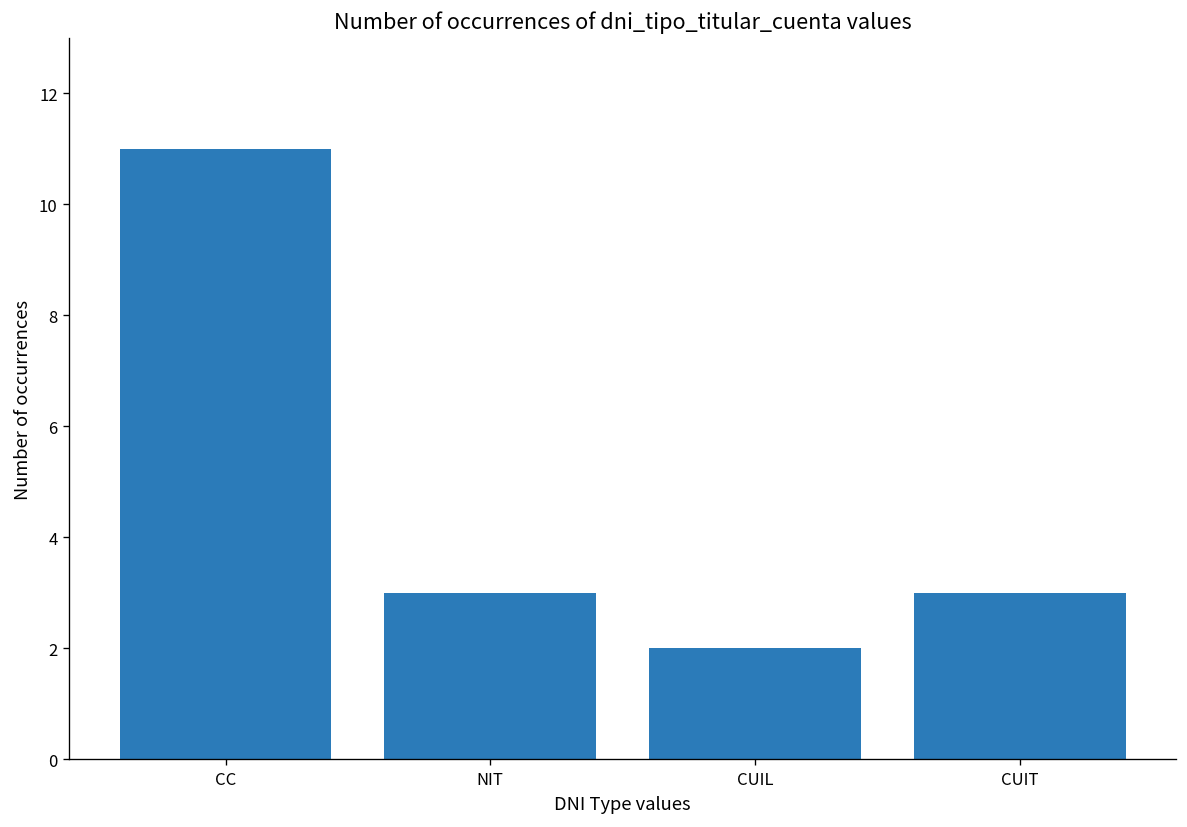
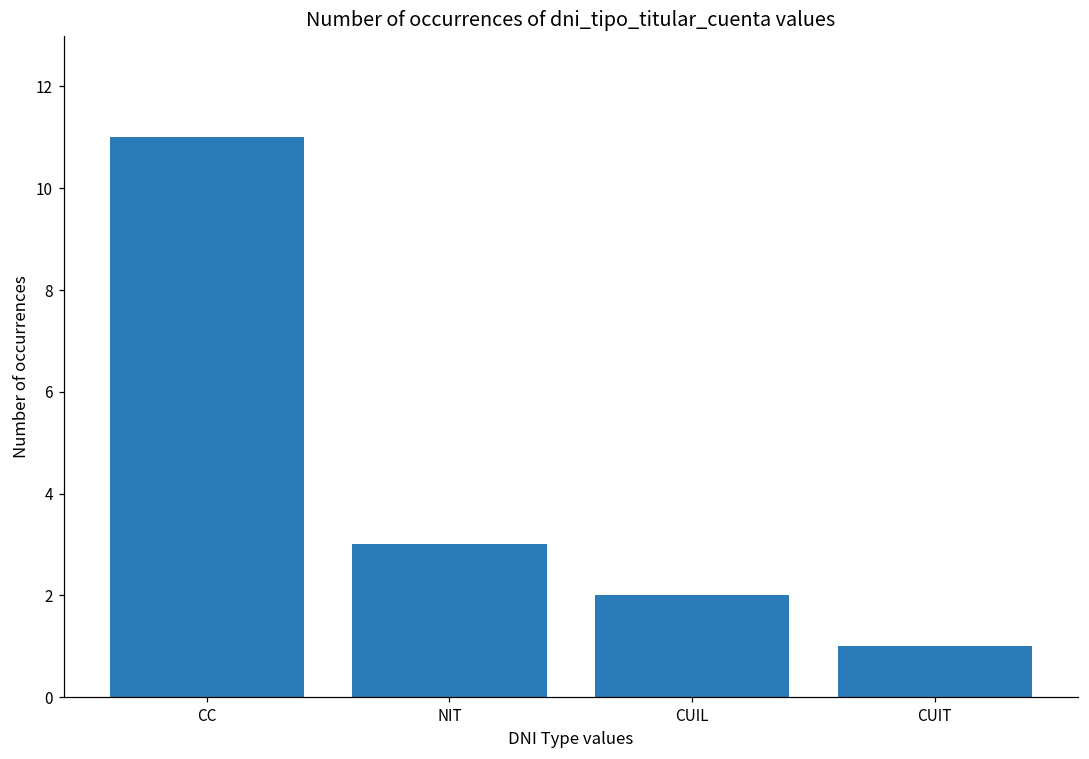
CUIT: 3 -> 1
